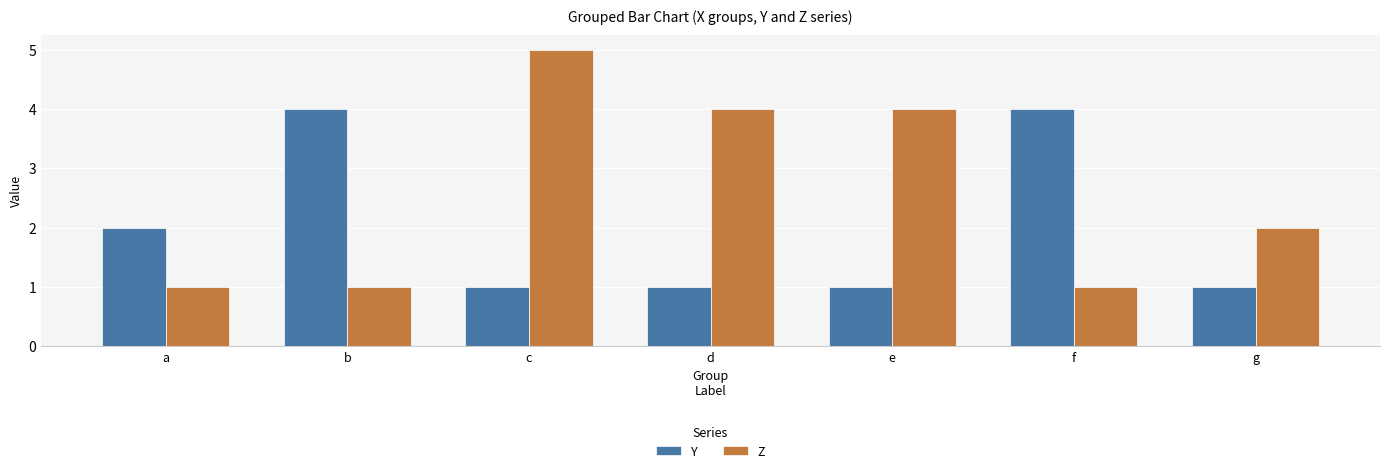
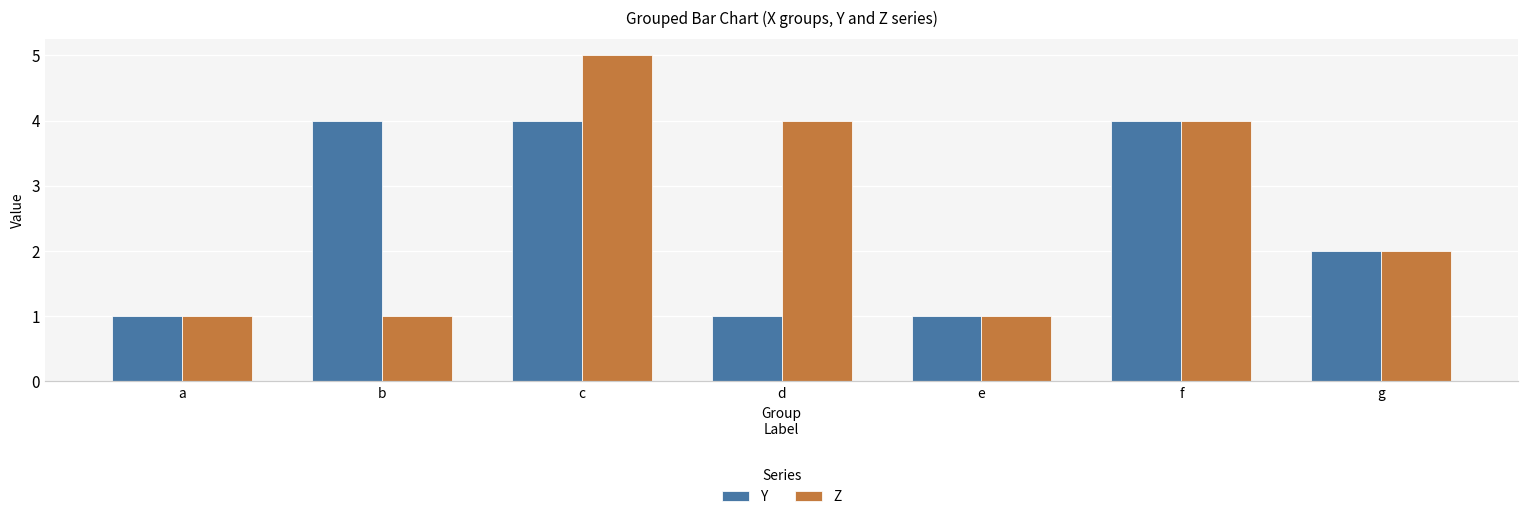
Y, a: 2 -> 1
Y, c: 1 -> 4
Z, e: 4 -> 1
Z, f: 1 -> 4
Y, g: 1 -> 2
